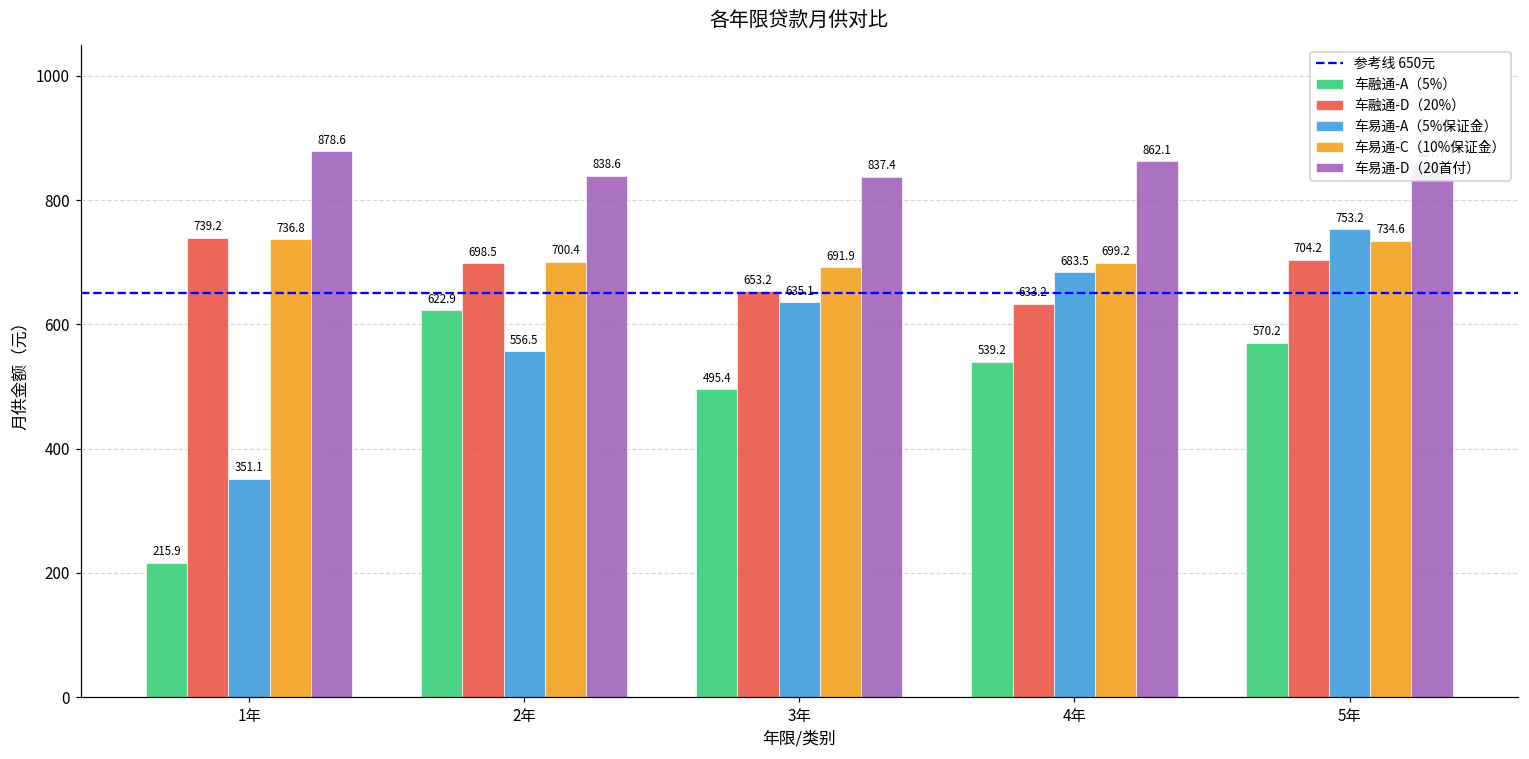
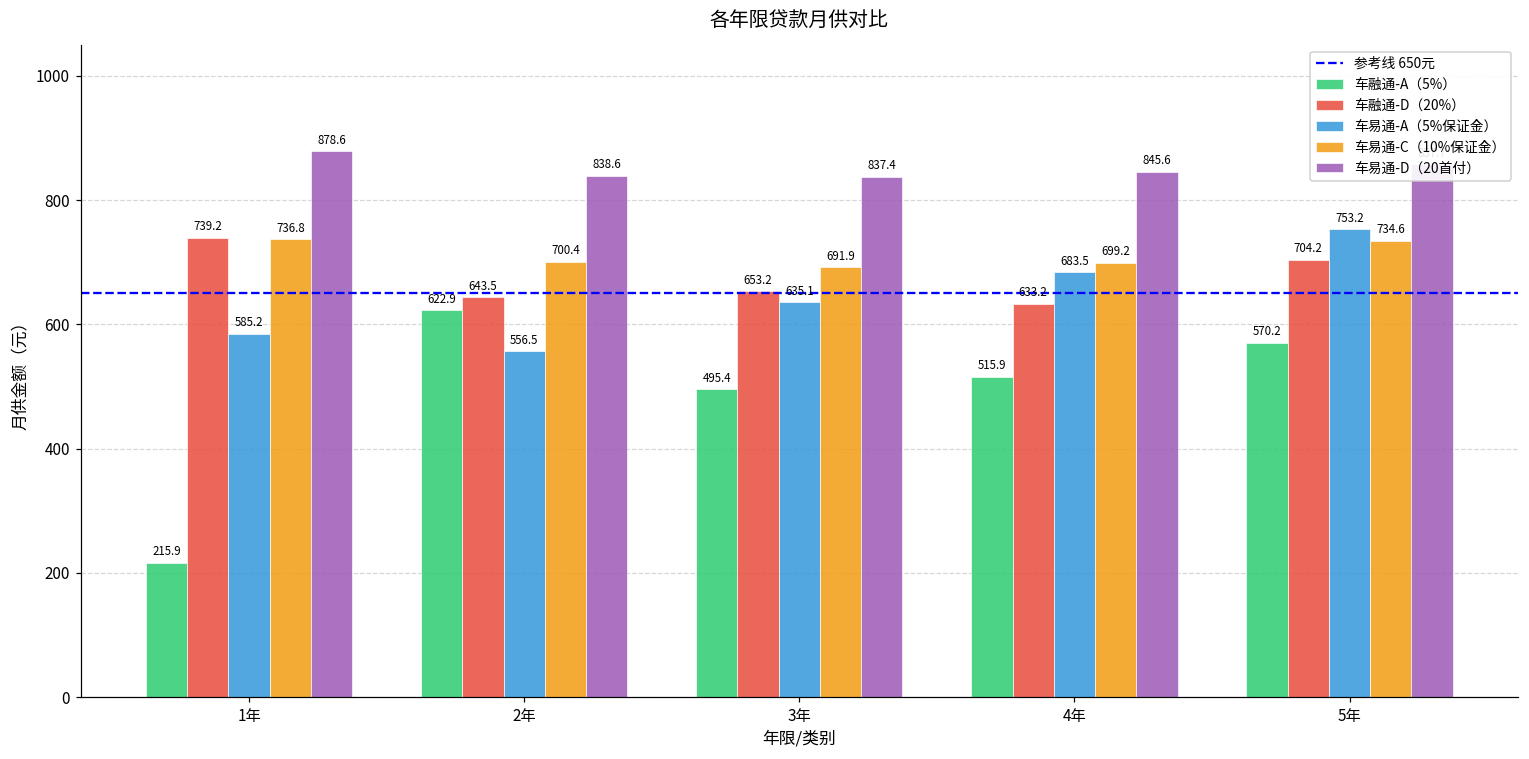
车易通-A（5%保证金）, 1年: 351.1 -> 585.2
车融通-D（20%）, 2年: 698.5 -> 643.5
车融通-A（5%）, 4年: 539.2 -> 515.9
车易通-D（20首付）, 4年: 862.1 -> 845.6
